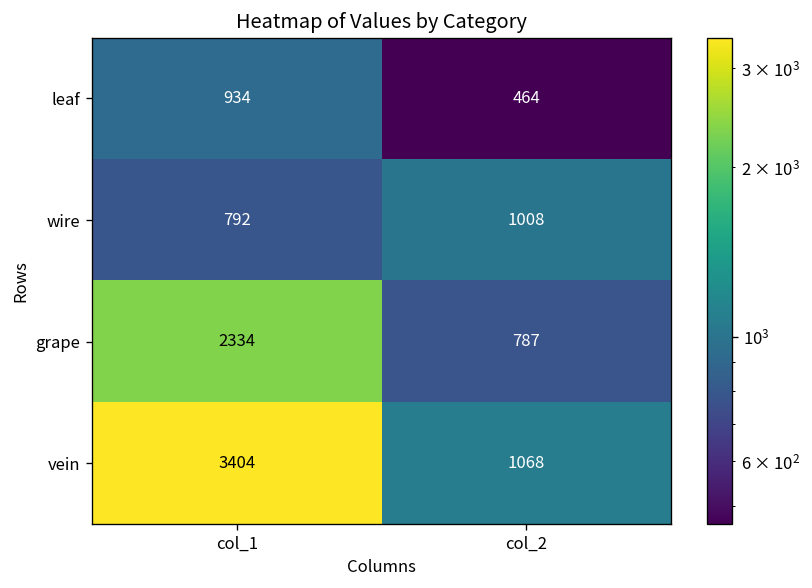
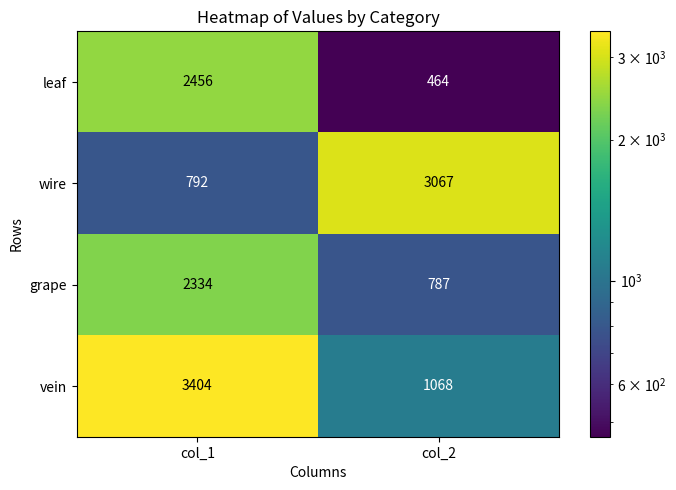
leaf, col_1: 934 -> 2456
wire, col_2: 1008 -> 3067
